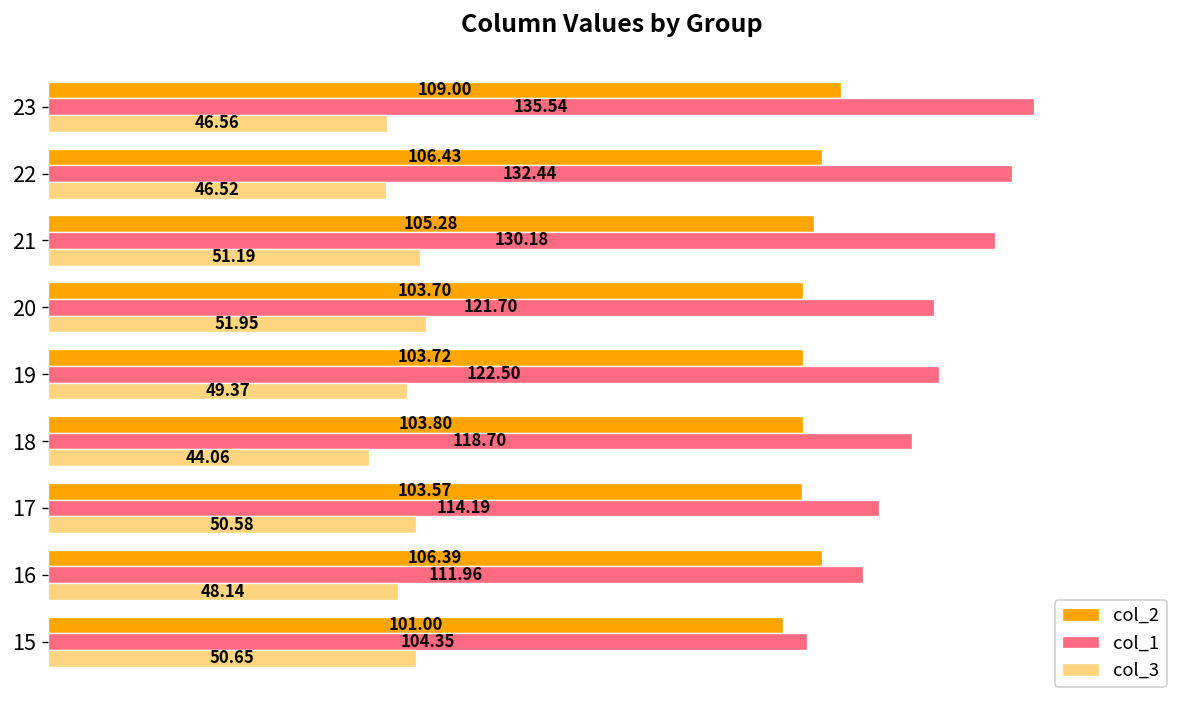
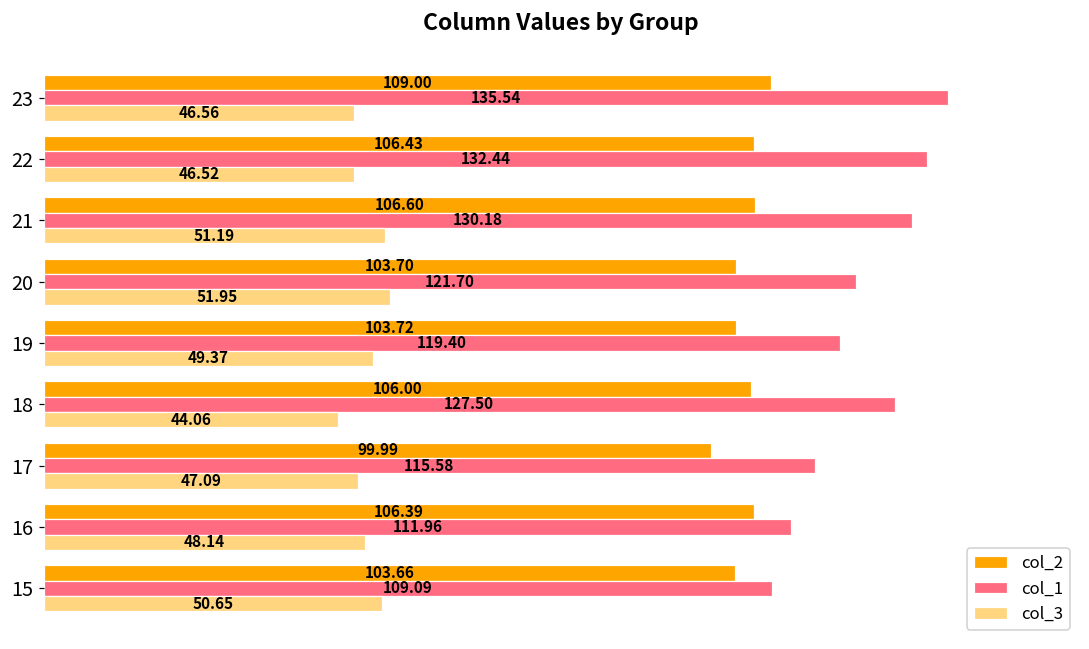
col_2, 21: 105.28 -> 106.60
col_1, 19: 122.50 -> 119.40
col_2, 18: 103.80 -> 106.00
col_1, 18: 118.70 -> 127.50
col_2, 17: 103.57 -> 99.99
col_1, 17: 114.19 -> 115.58
col_3, 17: 50.58 -> 47.09
col_2, 15: 101.00 -> 103.66
col_1, 15: 104.35 -> 109.09
